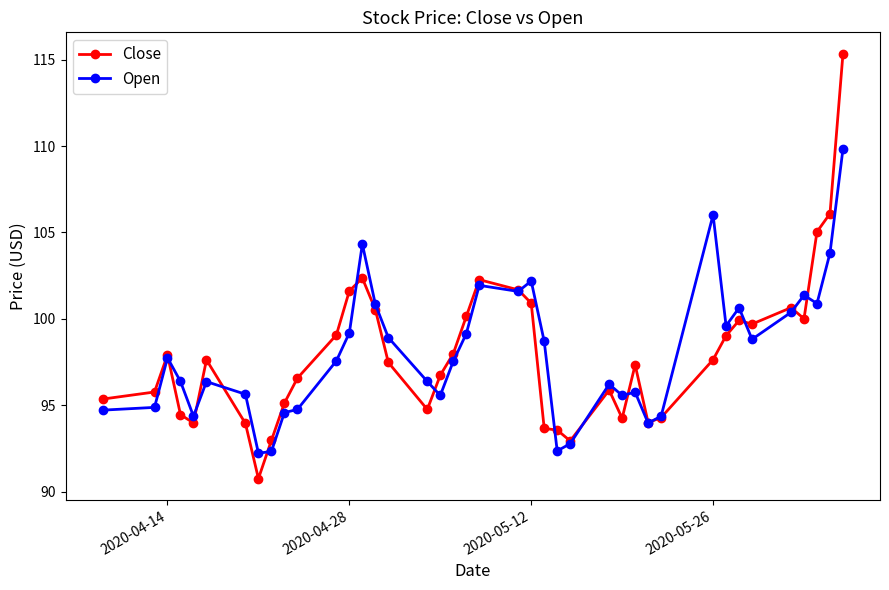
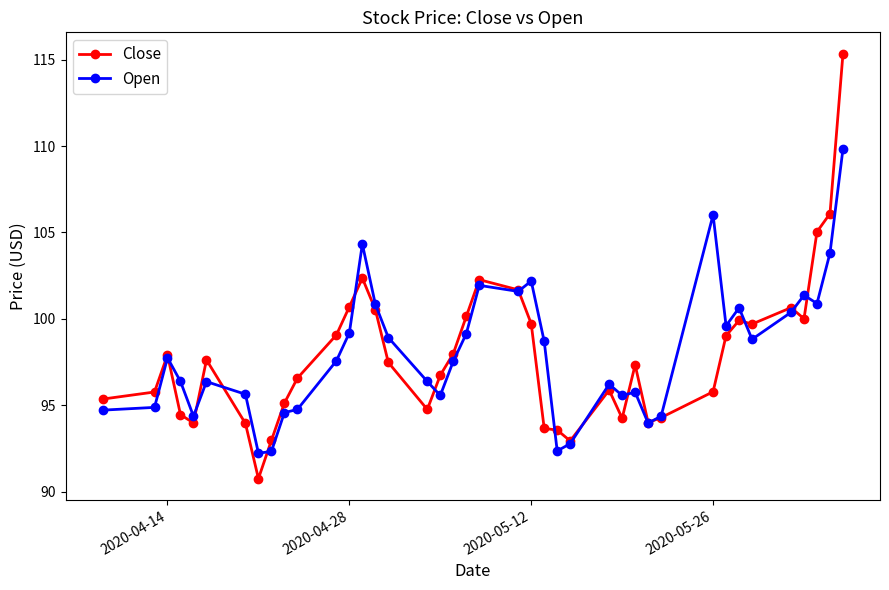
Close, 2020-04-28: 101.6 -> 100.7
Close, 2020-05-12: 100.9 -> 99.7
Close, 2020-05-26: 97.6 -> 95.8
